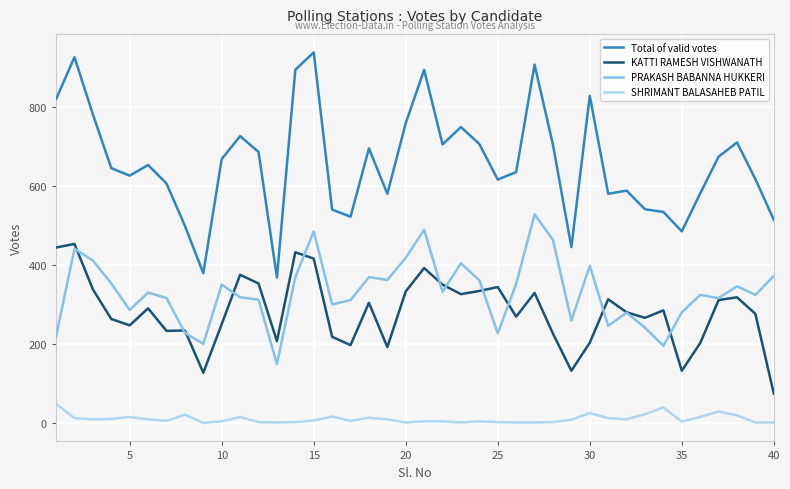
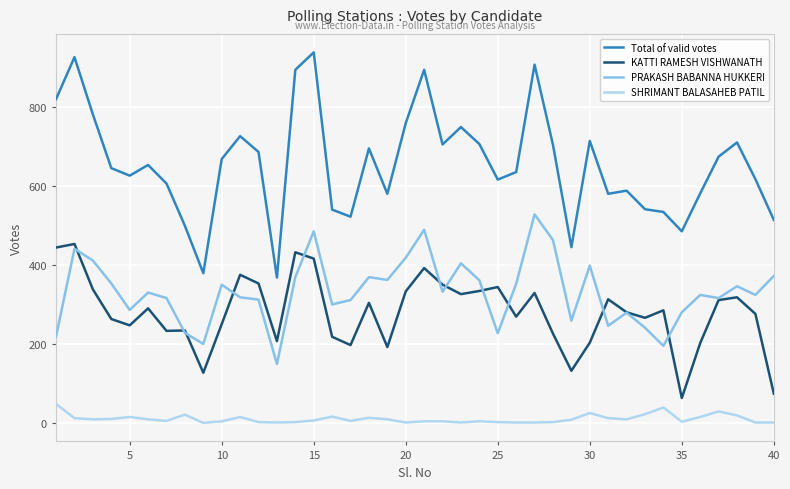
Total of valid votes, 30: 830 -> 710
KATTI RAMESH VISHWANATH, 35: 130 -> 60
